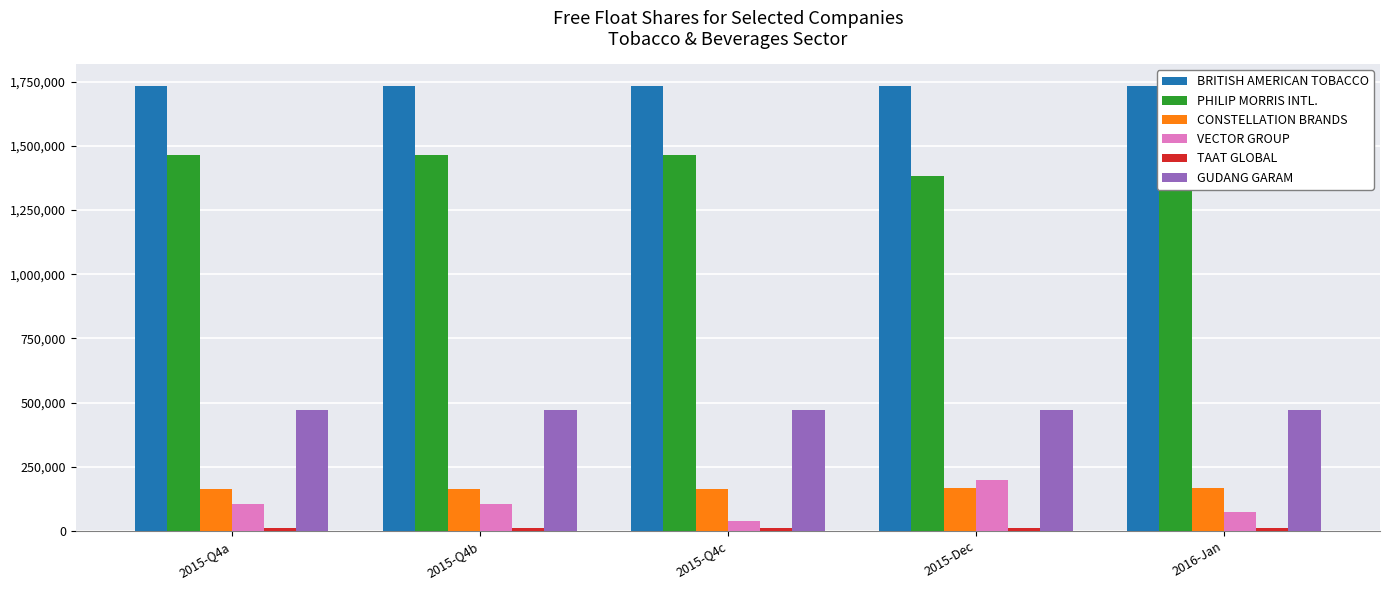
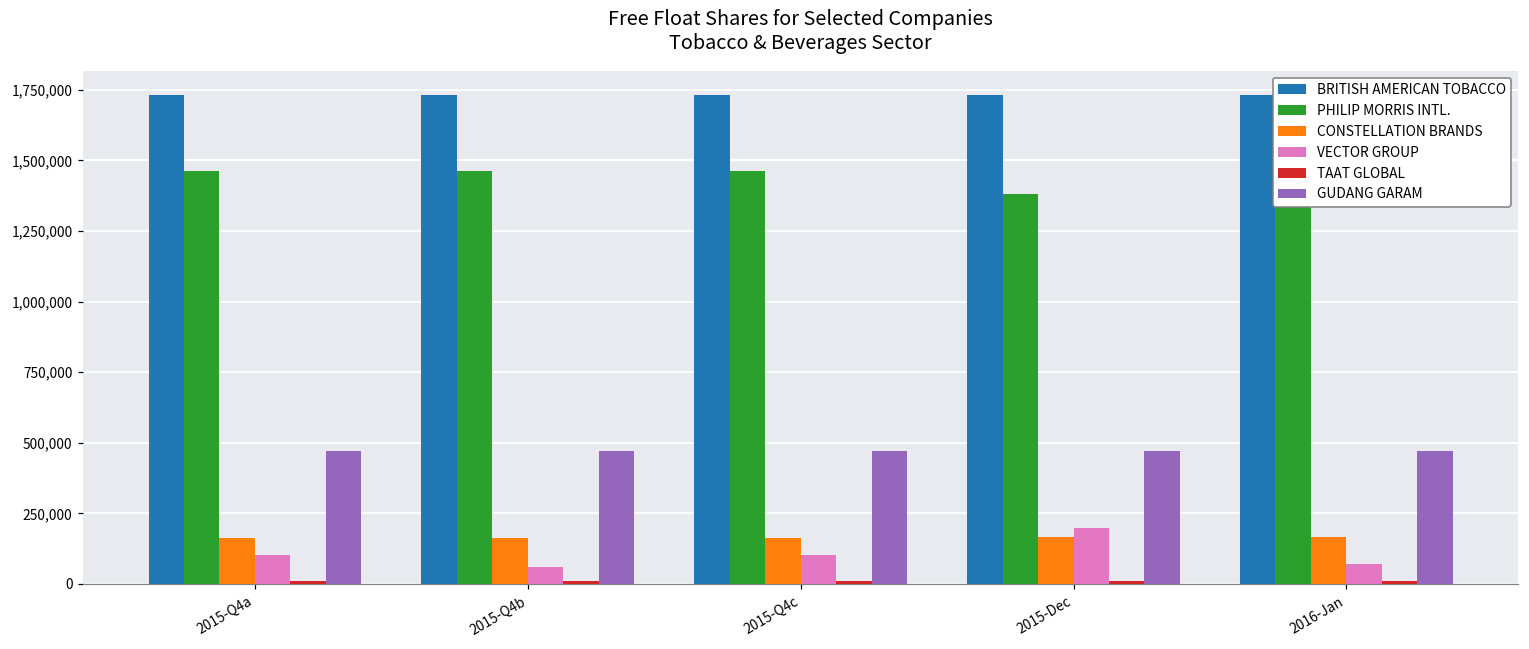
VECTOR GROUP, 2015-Q4b: 100,000 -> 60,000
VECTOR GROUP, 2015-Q4c: 40,000 -> 100,000
